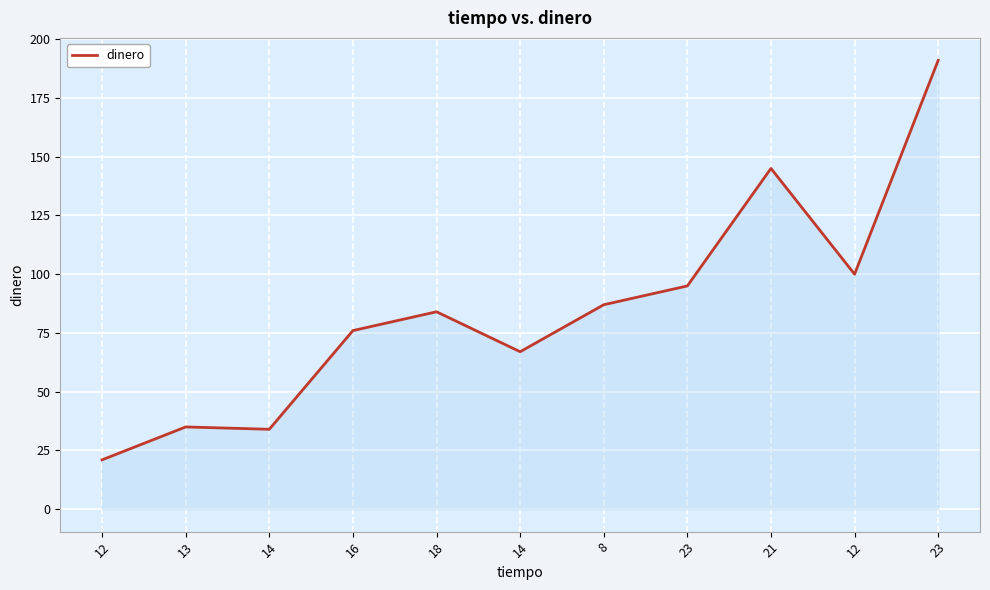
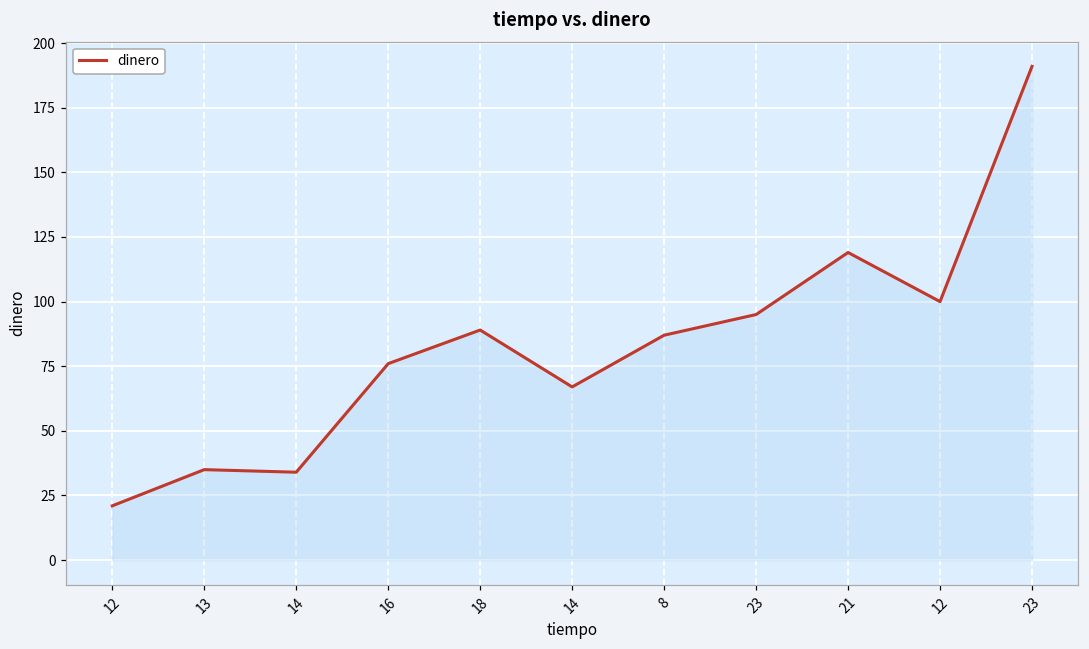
18: 84 -> 89
21: 145 -> 119
